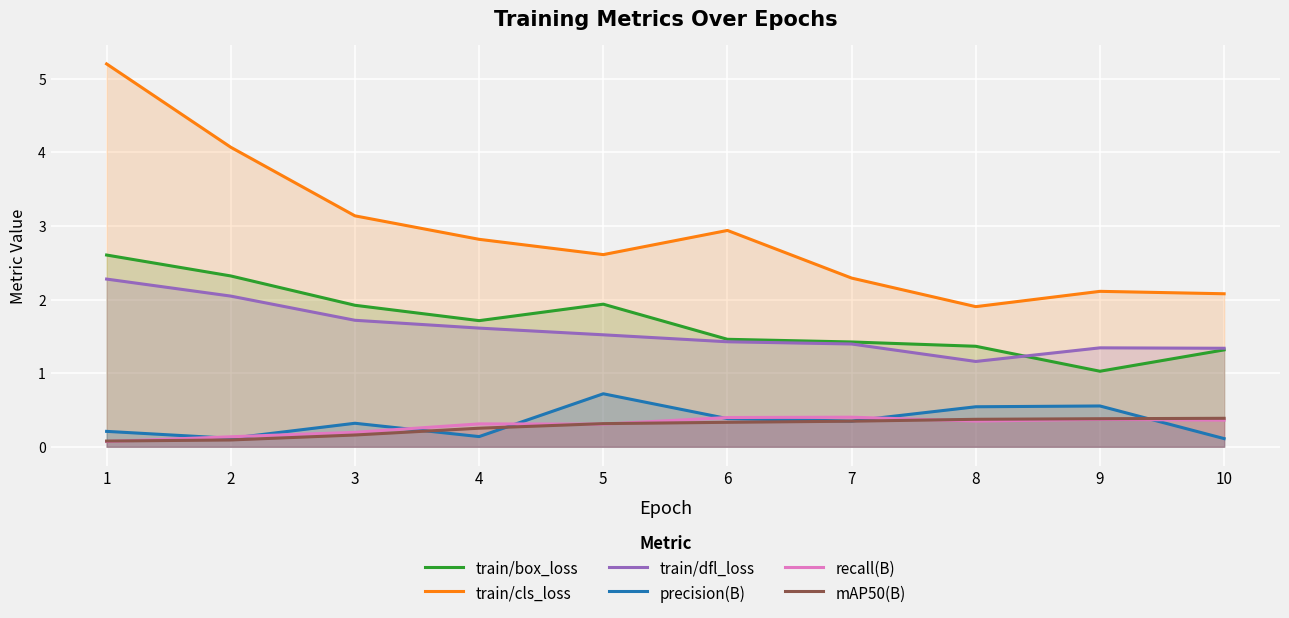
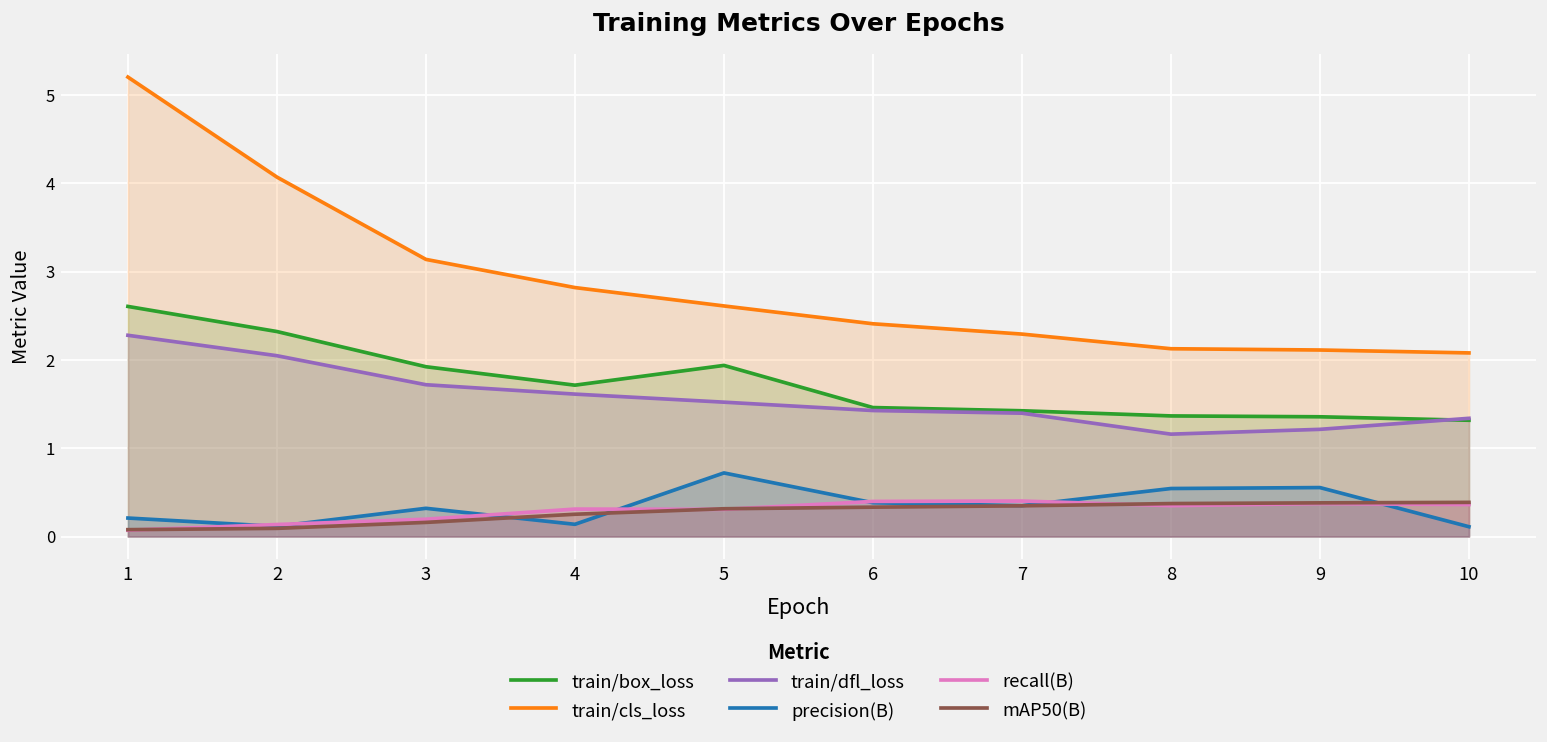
train/cls_loss, 6: 2.9 -> 2.4
train/cls_loss, 8: 1.9 -> 2.1
train/box_loss, 9: 1.0 -> 1.4
train/dfl_loss, 9: 1.3 -> 1.2
